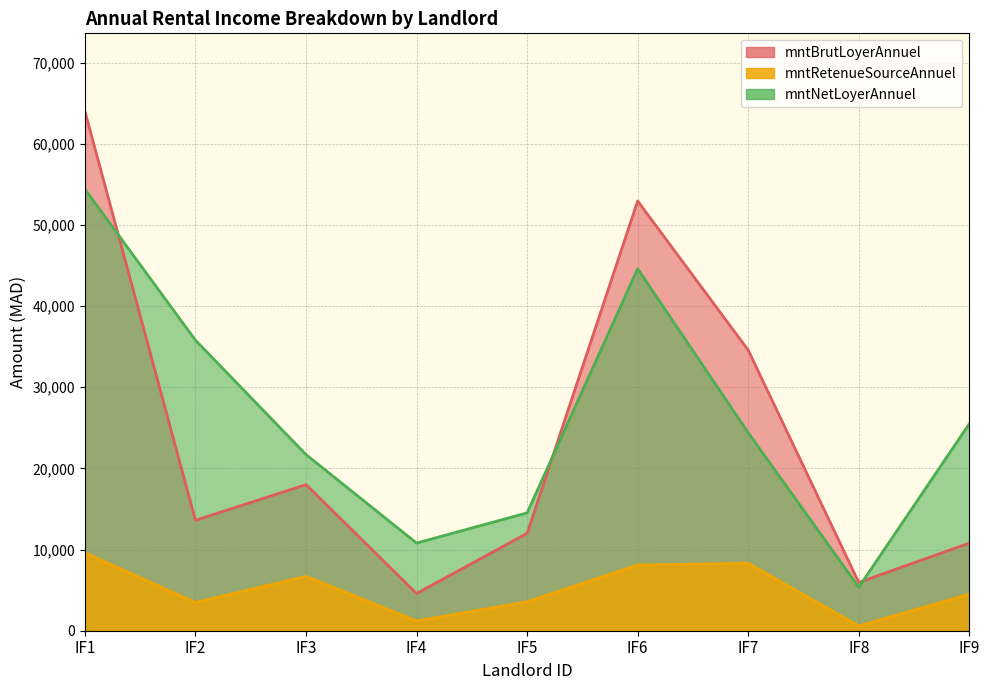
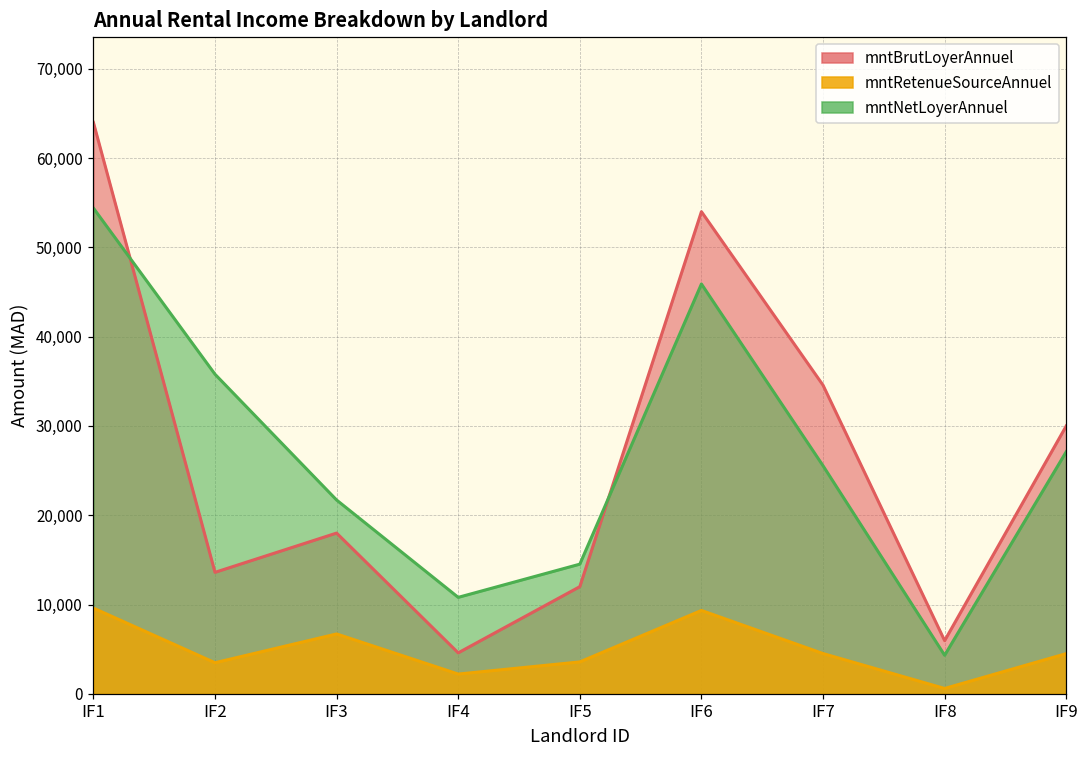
mntRetenueSourceAnnuel, IF4: 1,000 -> 2,000
mntBrutLoyerAnnuel, IF6: 53,000 -> 54,000
mntNetLoyerAnnuel, IF6: 45,000 -> 46,000
mntRetenueSourceAnnuel, IF6: 8,000 -> 9,000
mntNetLoyerAnnuel, IF7: 24,000 -> 26,000
mntRetenueSourceAnnuel, IF7: 8,000 -> 5,000
mntNetLoyerAnnuel, IF8: 5,000 -> 4,000
mntBrutLoyerAnnuel, IF9: 11,000 -> 30,000
mntNetLoyerAnnuel, IF9: 26,000 -> 27,000
